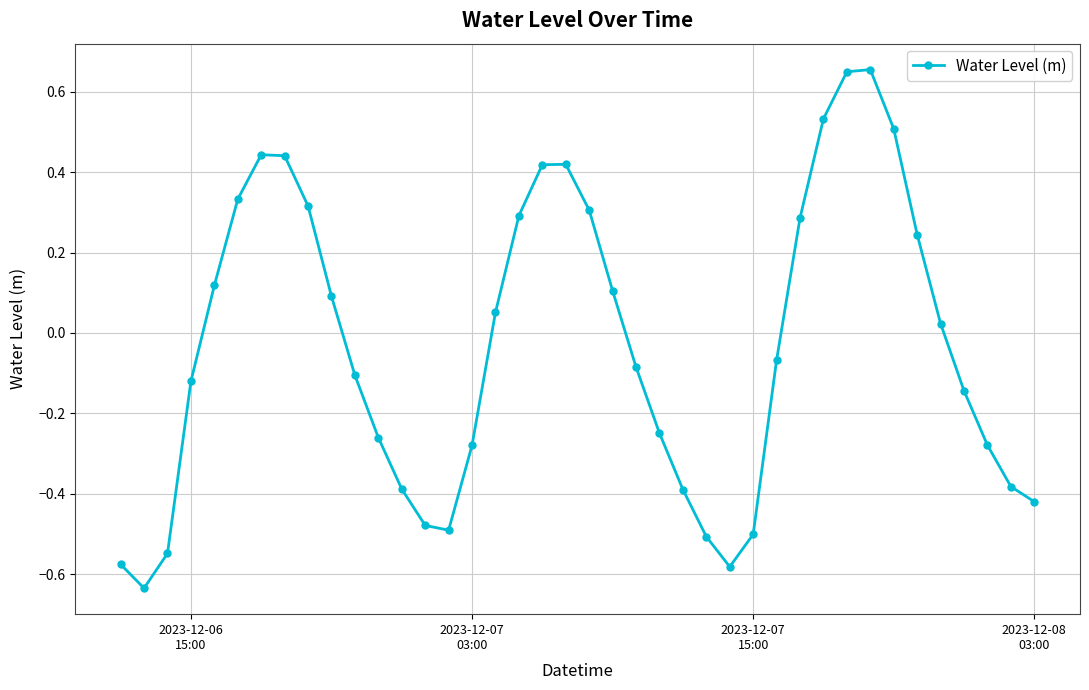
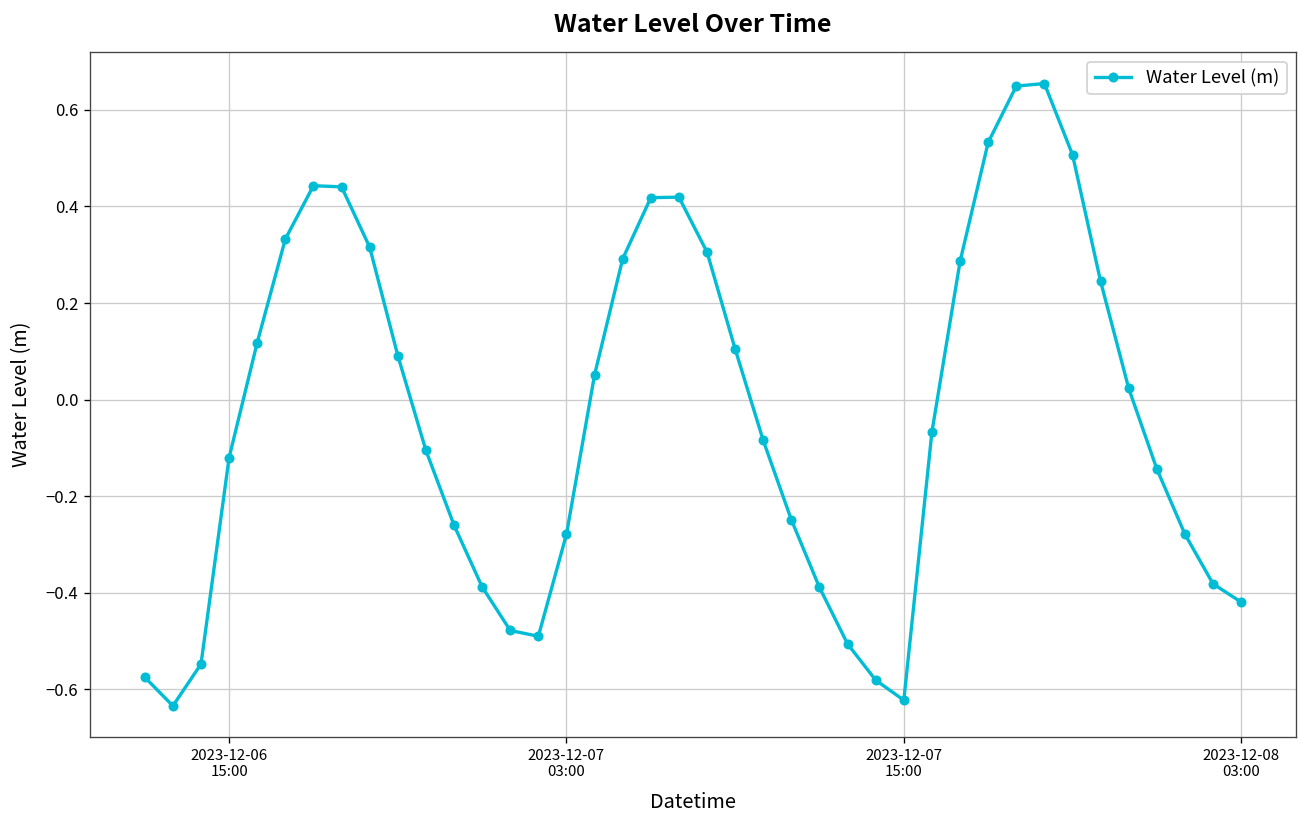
2023-12-07 15:00: -0.50 -> -0.62
